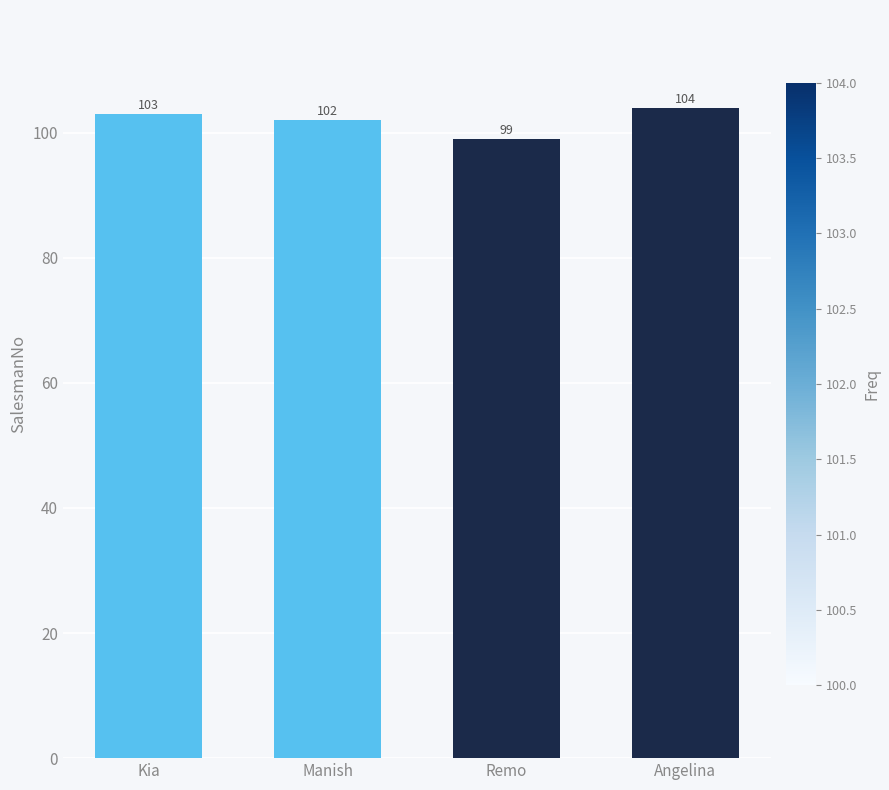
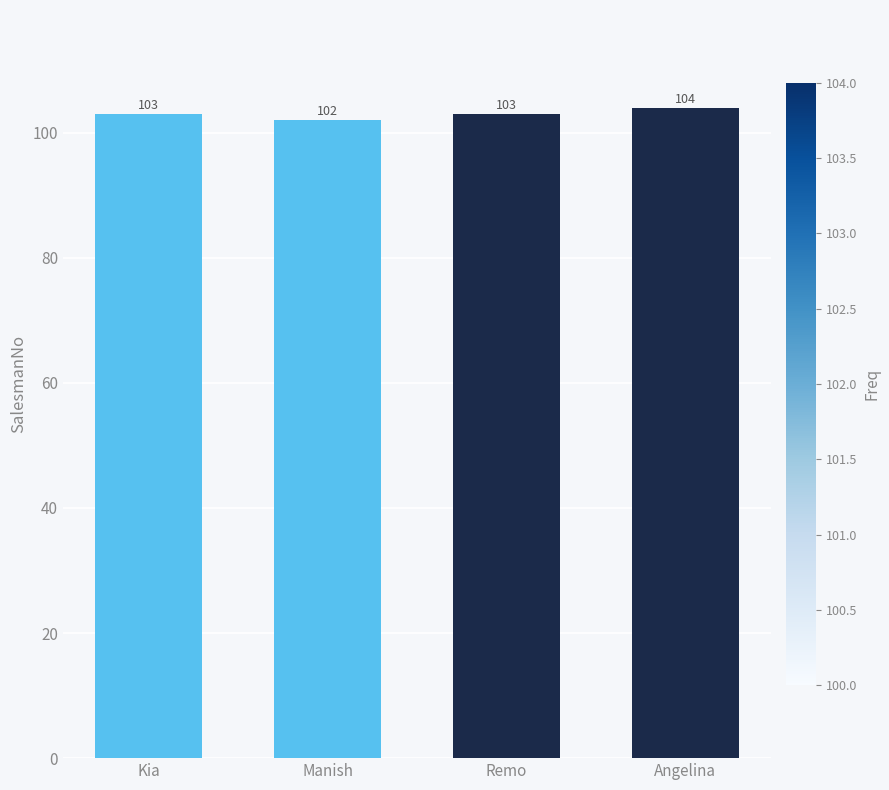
Remo: 99 -> 103
